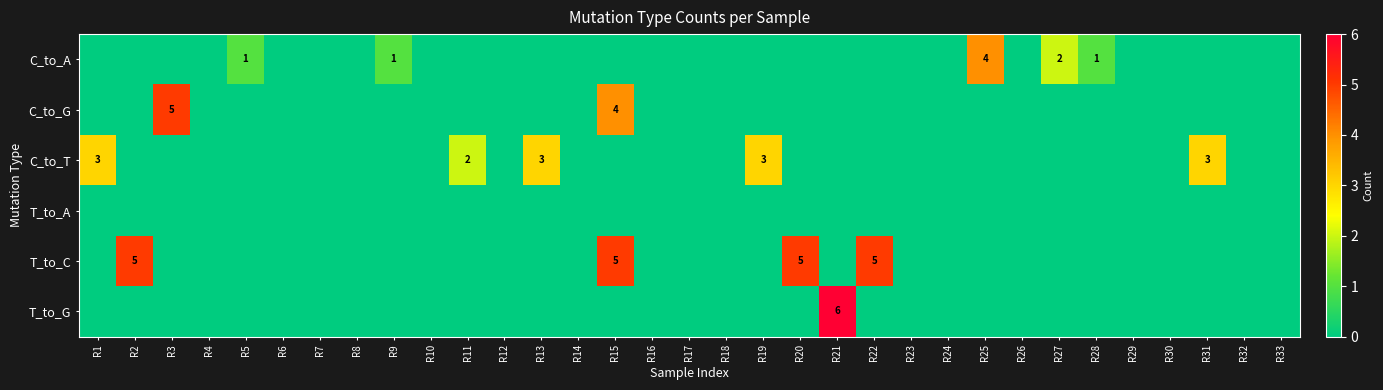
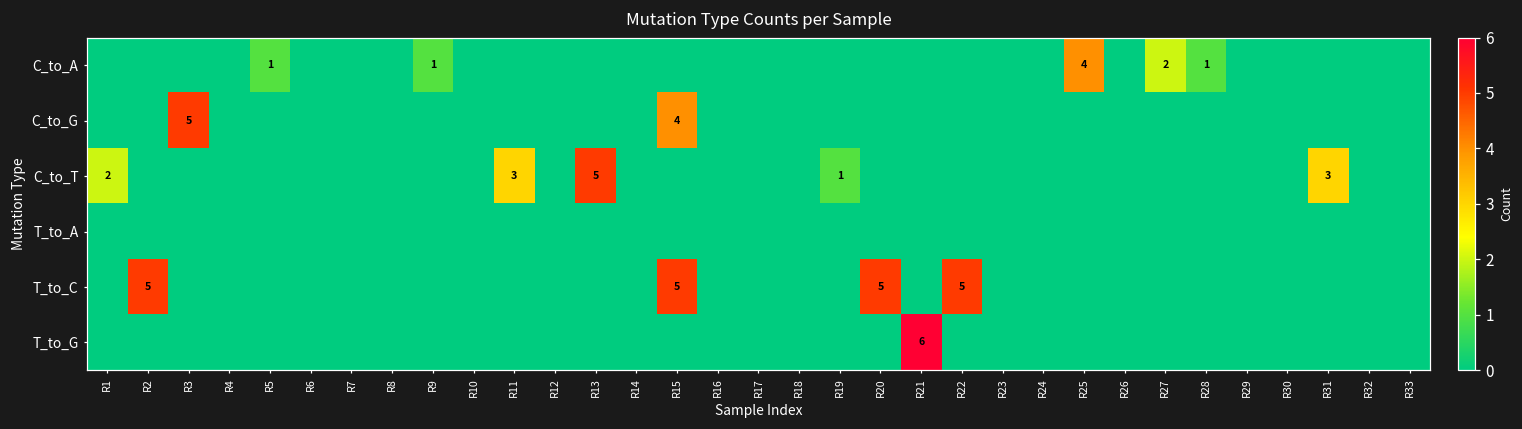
C_to_T, R1: 3 -> 2
C_to_T, R11: 2 -> 3
C_to_T, R13: 3 -> 5
C_to_T, R19: 3 -> 1
